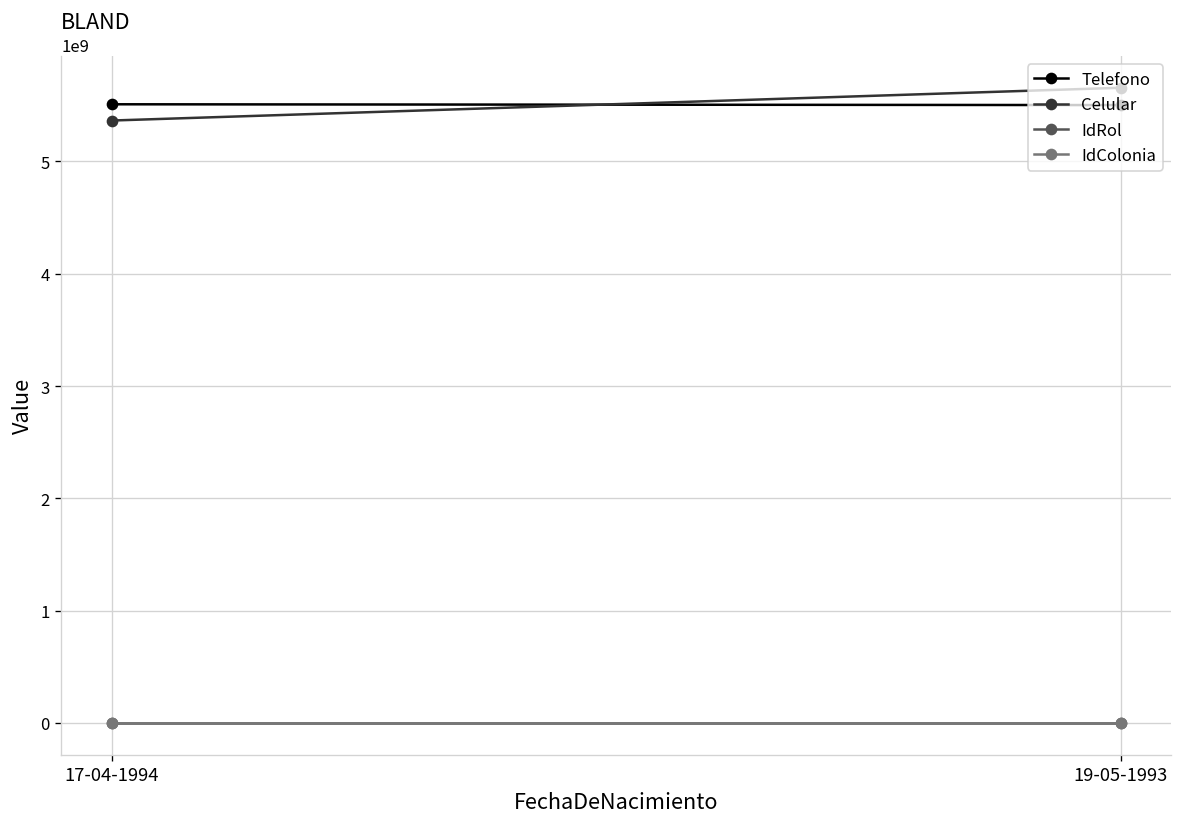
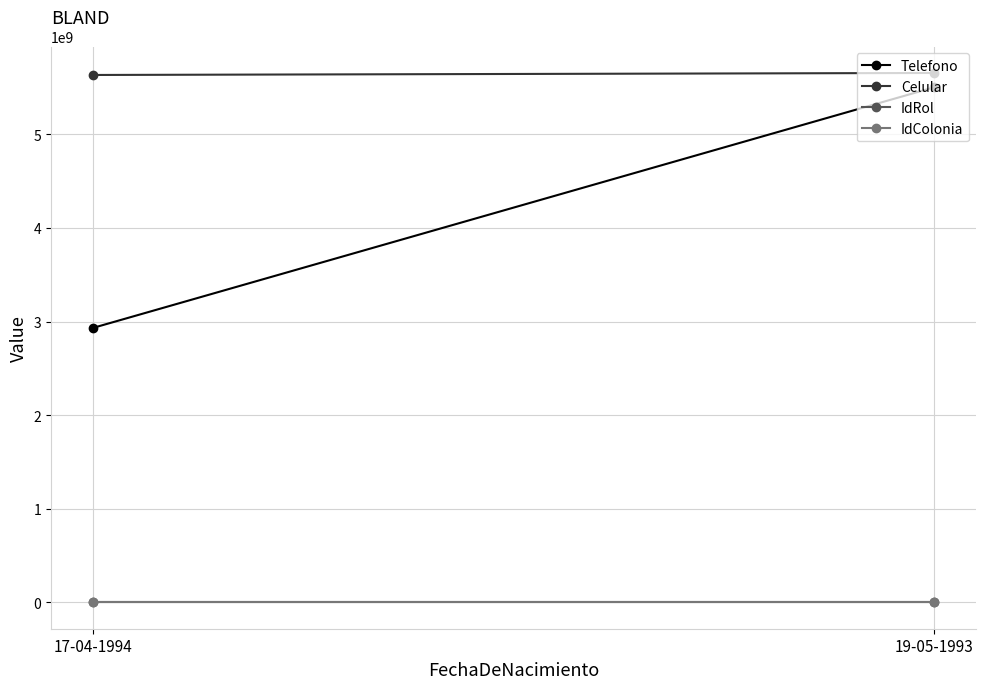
Telefono, 17-04-1994: 5500000000 -> 2900000000
Celular, 17-04-1994: 5400000000 -> 5600000000
